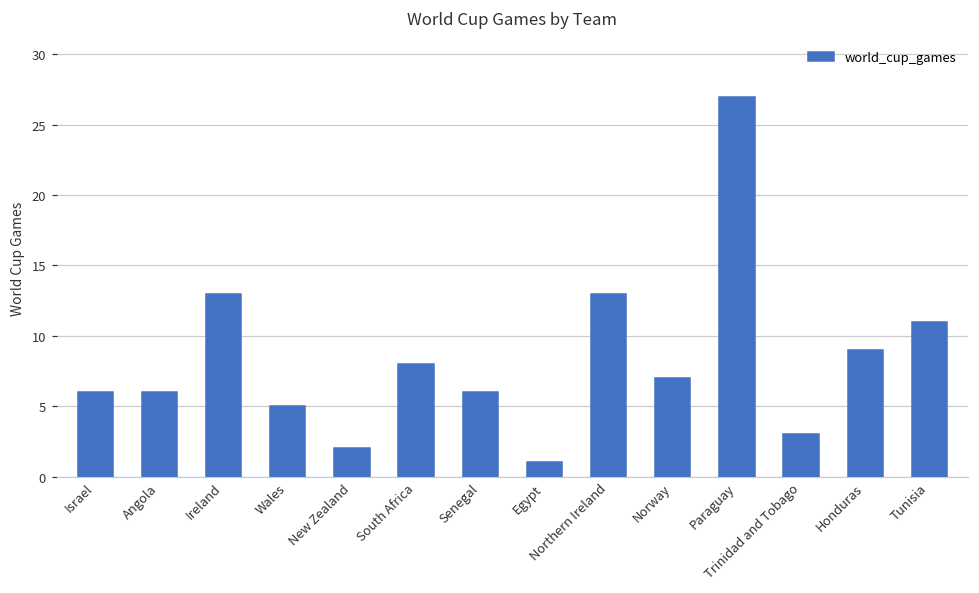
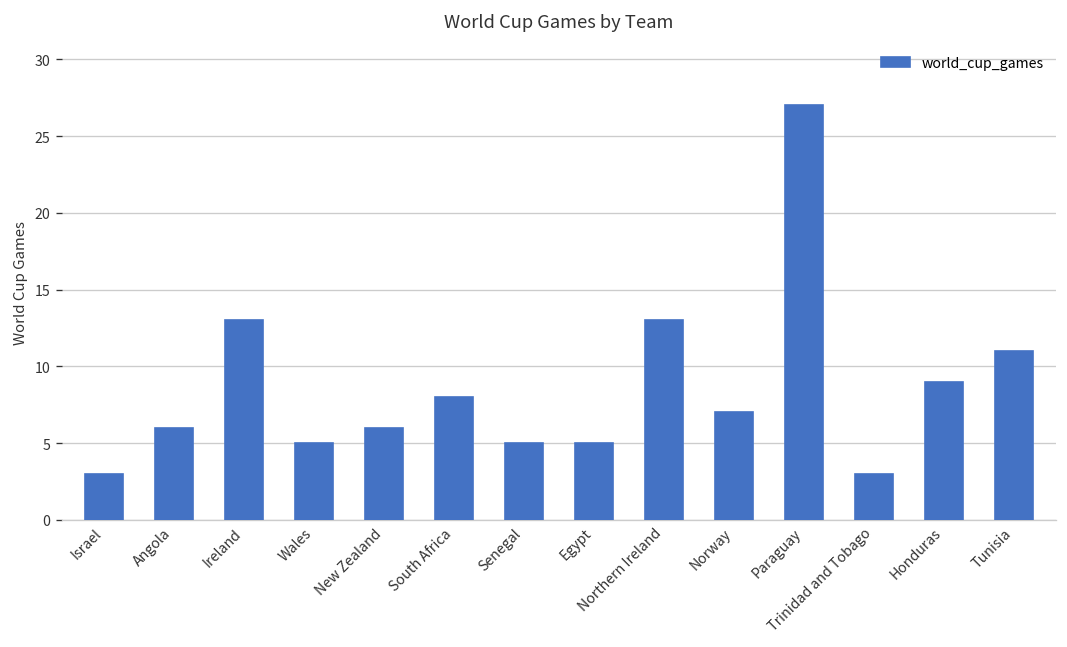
Israel: 6 -> 3
New Zealand: 2 -> 6
Senegal: 6 -> 5
Egypt: 1 -> 5
